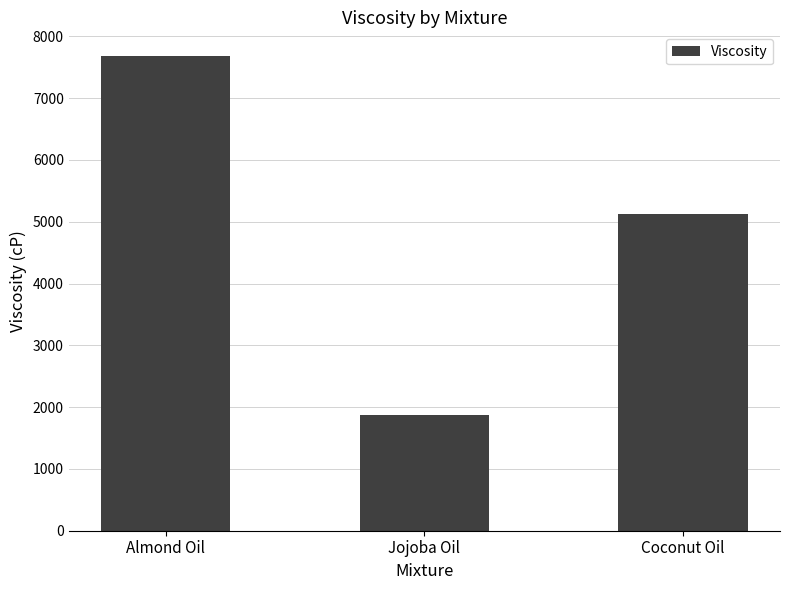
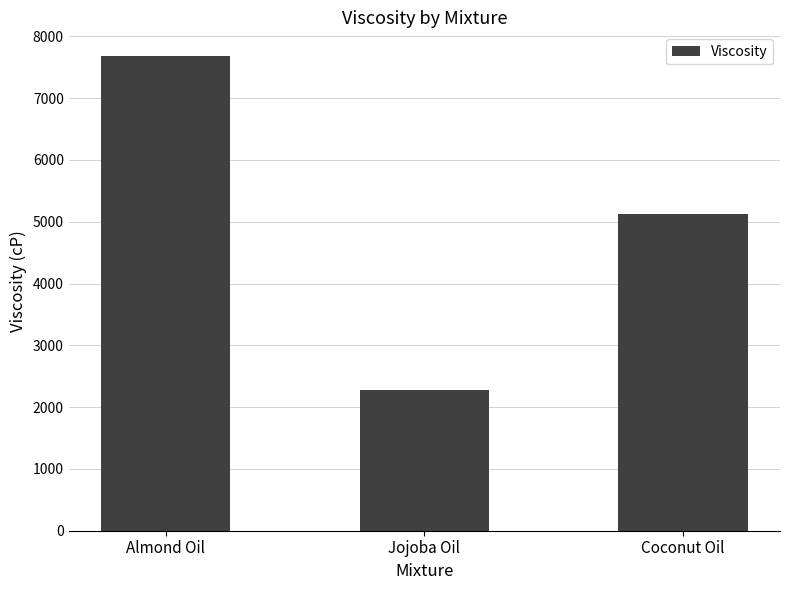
Jojoba Oil: 1900 -> 2300
